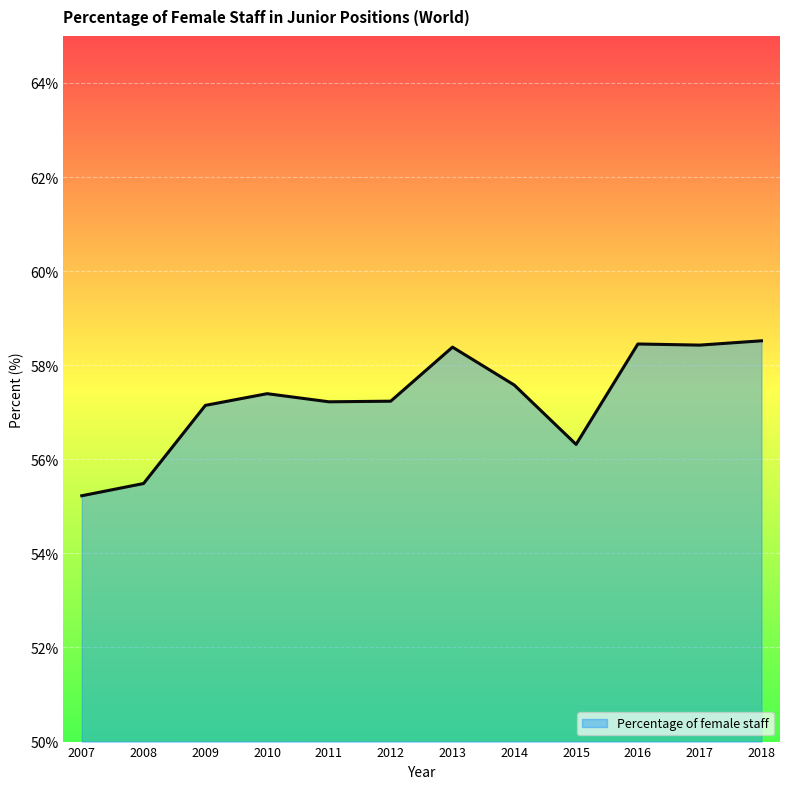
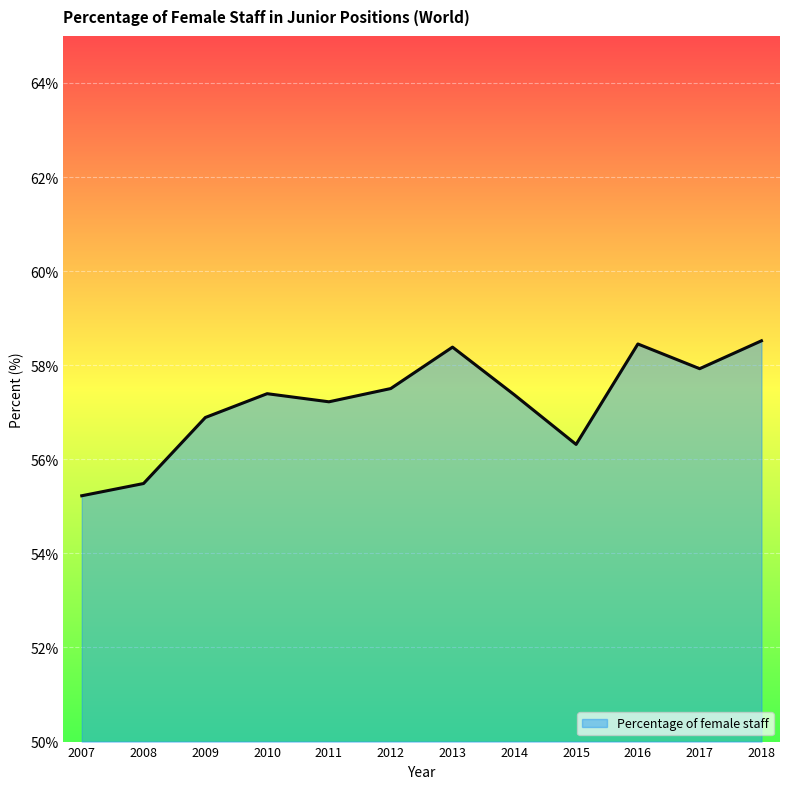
2009: 57.1% -> 56.9%
2012: 57.2% -> 57.5%
2014: 57.6% -> 57.4%
2017: 58.4% -> 57.9%
